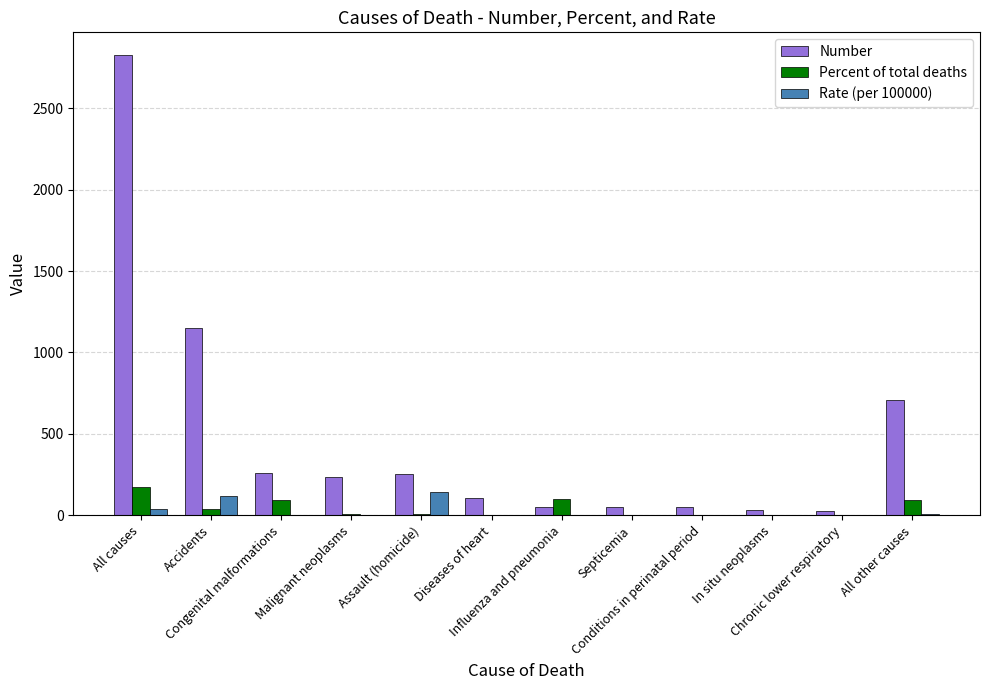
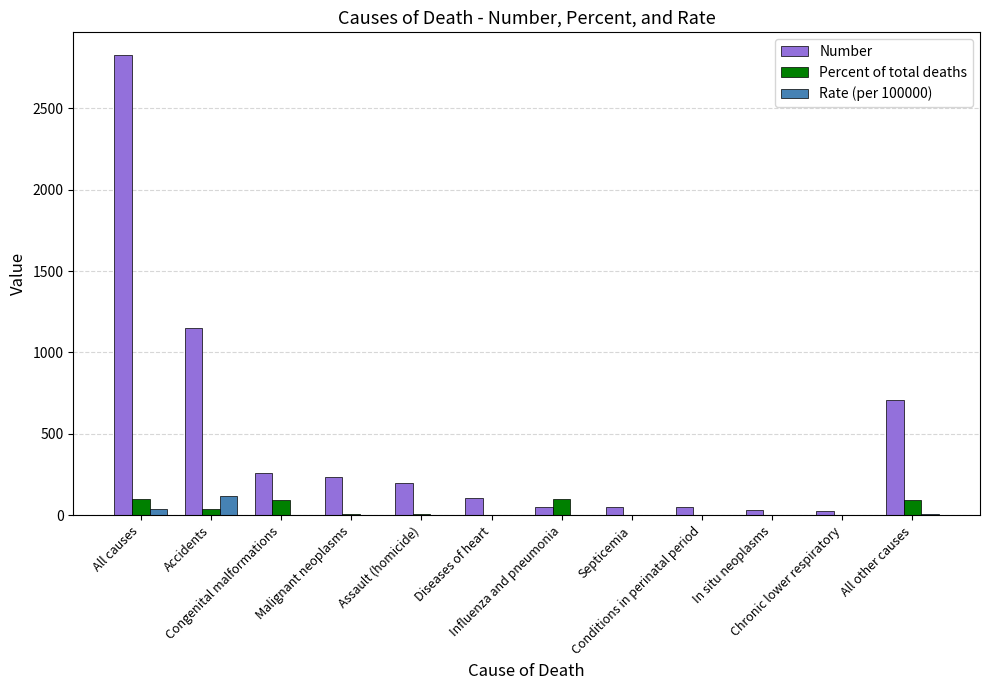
Percent of total deaths, All causes: 180 -> 100
Number, Assault (homicide): 250 -> 200
Rate (per 100000), Assault (homicide): 140 -> 0
